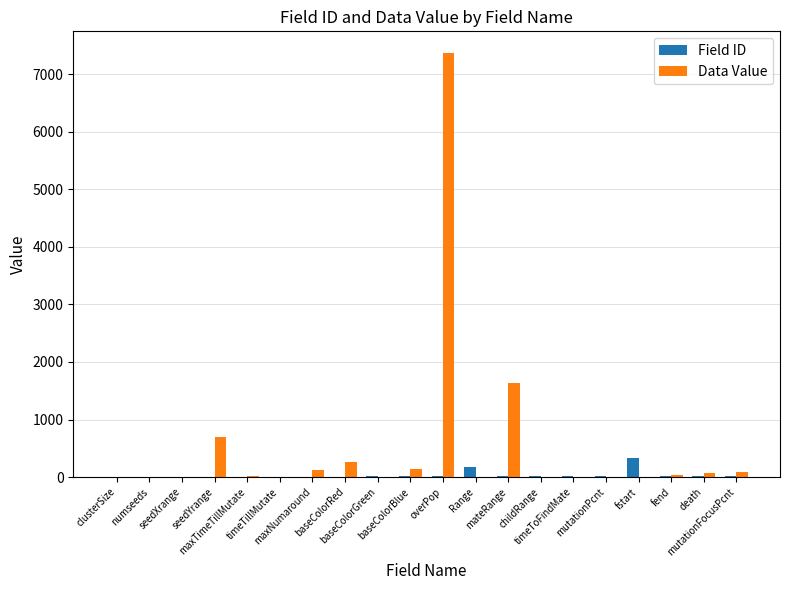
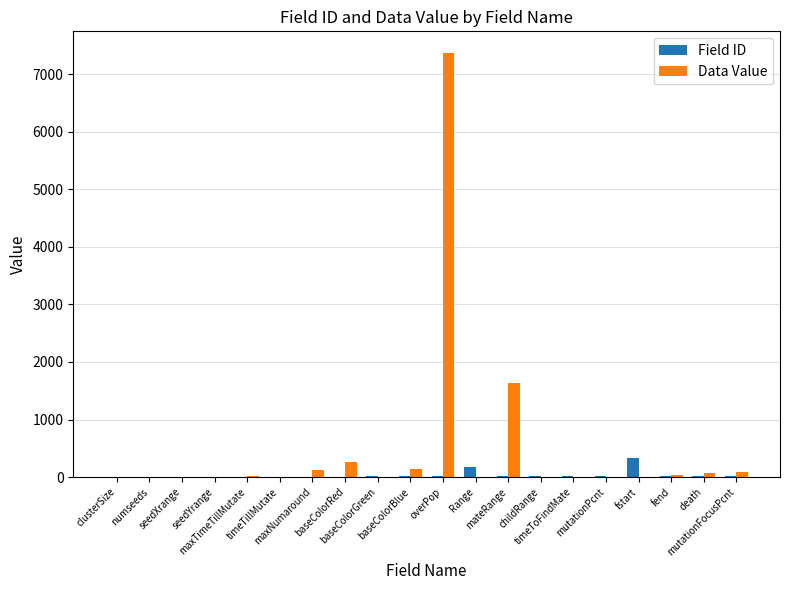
Data Value, seedYrange: 700 -> 0
